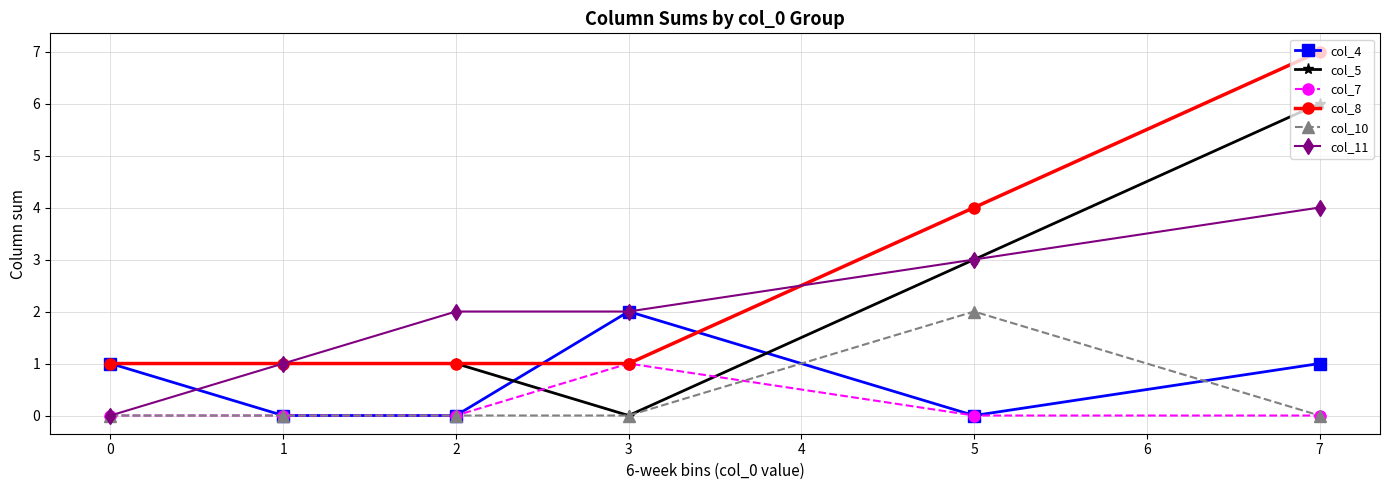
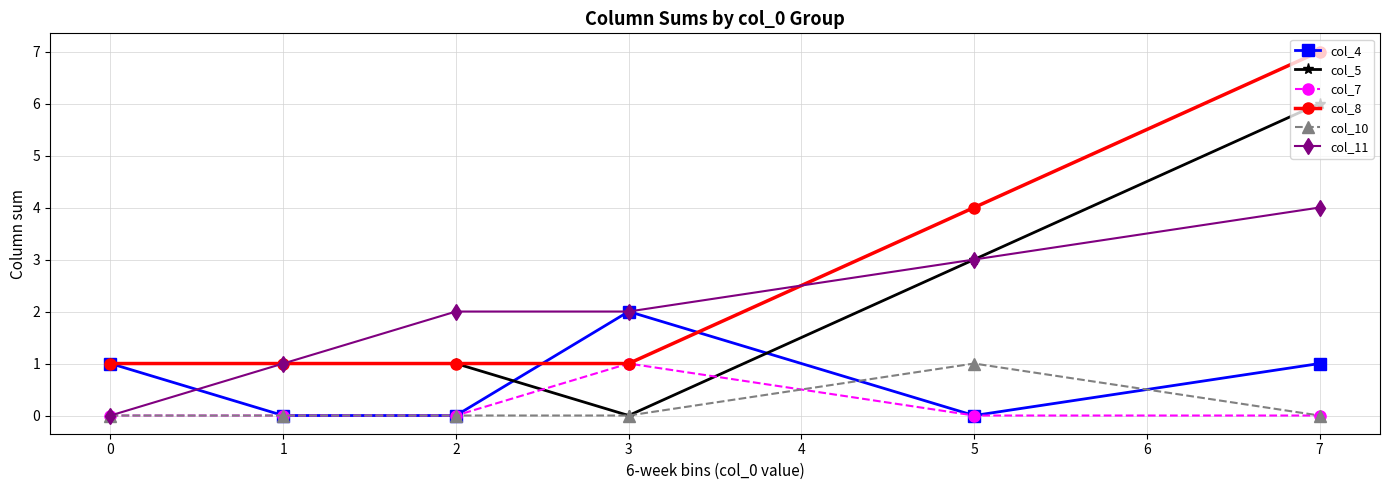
col_10, 5: 2 -> 1
